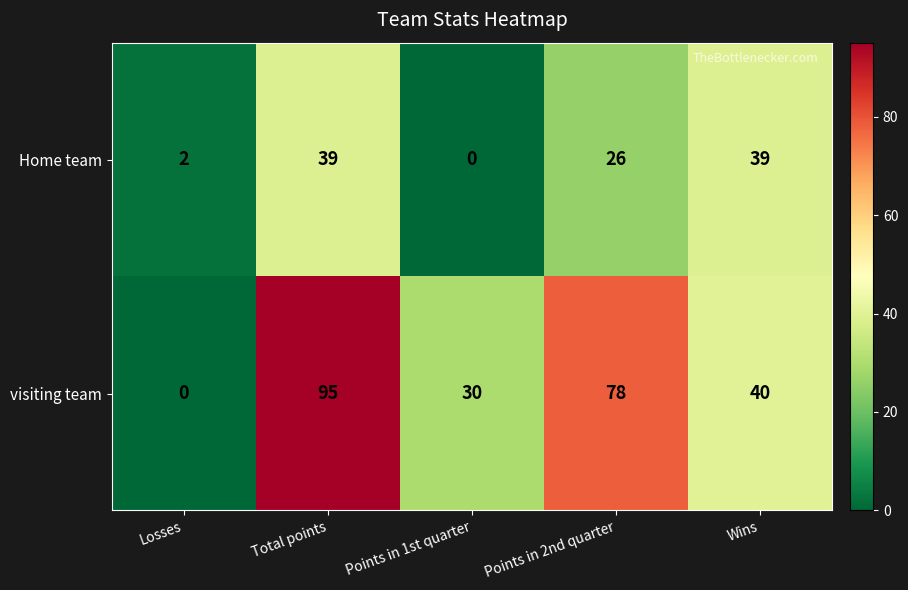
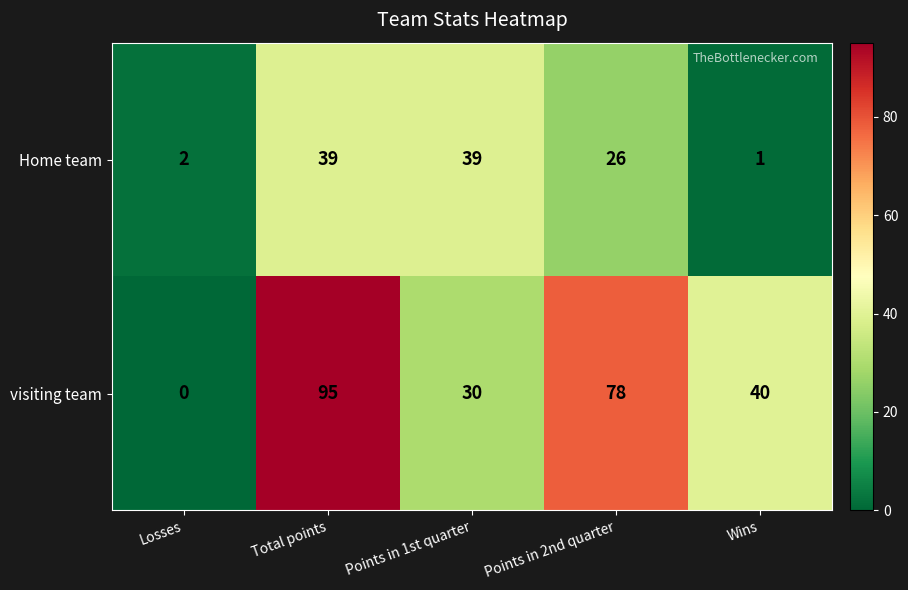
Home team, Points in 1st quarter: 0 -> 39
Home team, Wins: 39 -> 1
